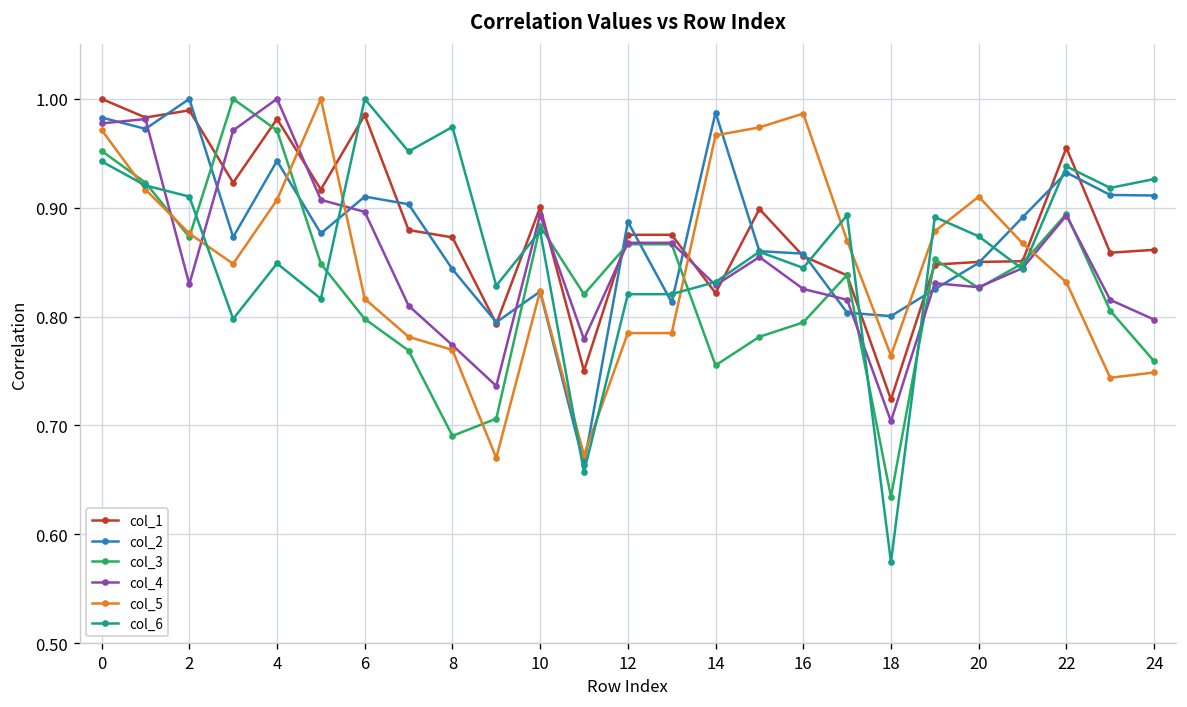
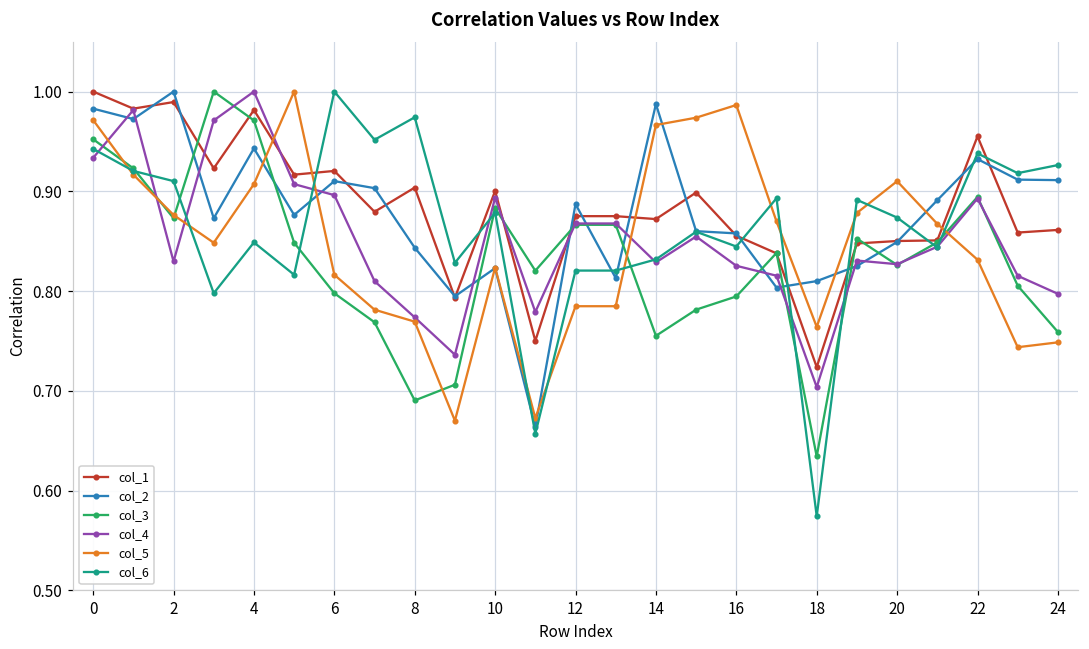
col_4, 0: 0.98 -> 0.93
col_1, 6: 0.99 -> 0.92
col_1, 8: 0.87 -> 0.90
col_1, 14: 0.82 -> 0.87
col_2, 18: 0.80 -> 0.81
